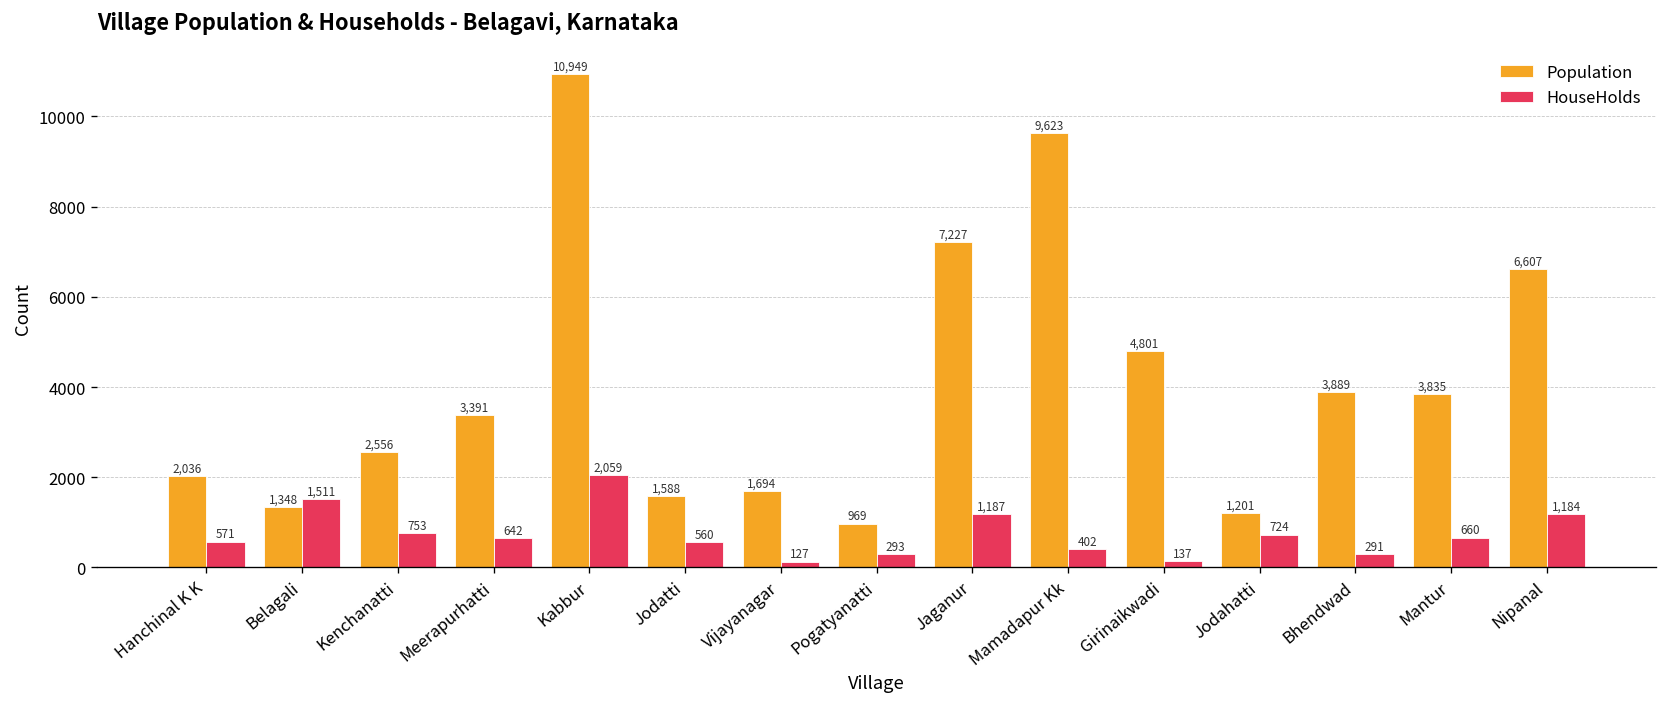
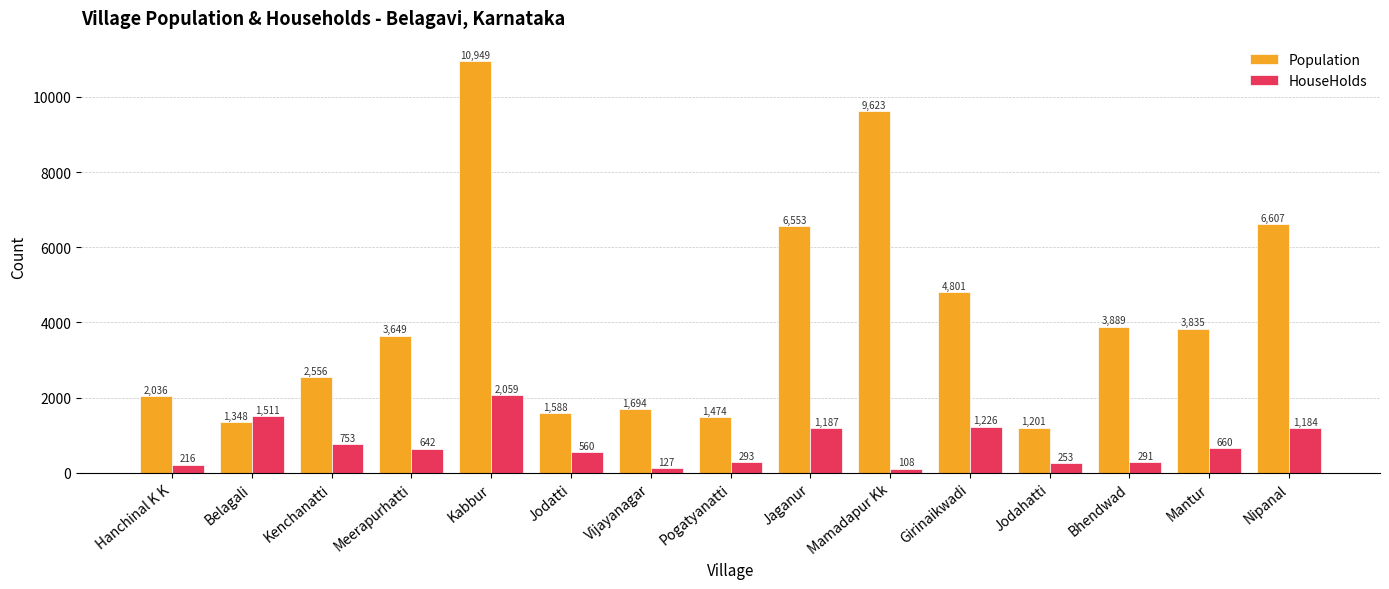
HouseHolds, Hanchinal K K: 571 -> 216
Population, Meerapurhatti: 3,391 -> 3,649
Population, Pogatyanatti: 969 -> 1,474
Population, Jaganur: 7,227 -> 6,553
HouseHolds, Mamadapur Kk: 402 -> 108
HouseHolds, Girinaikwadi: 137 -> 1,226
HouseHolds, Jodahatti: 724 -> 253
